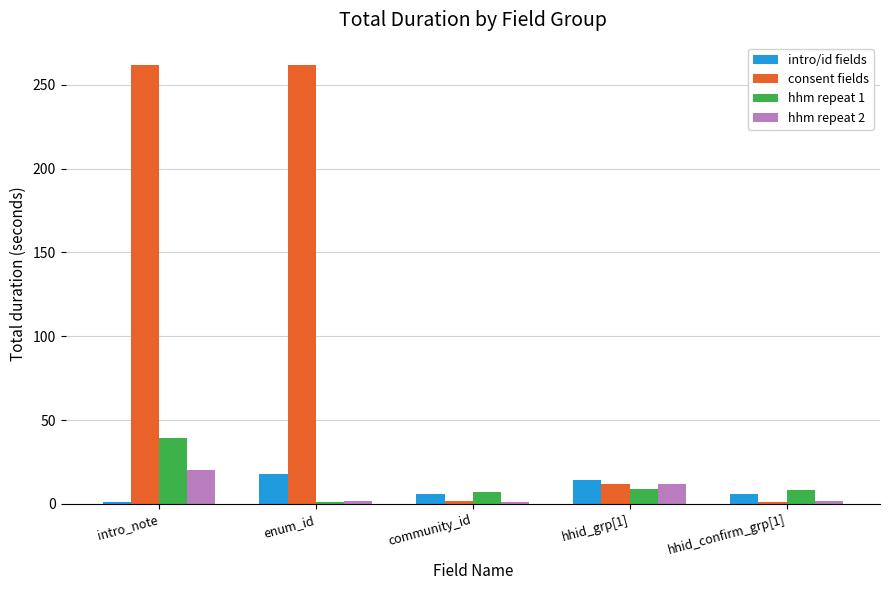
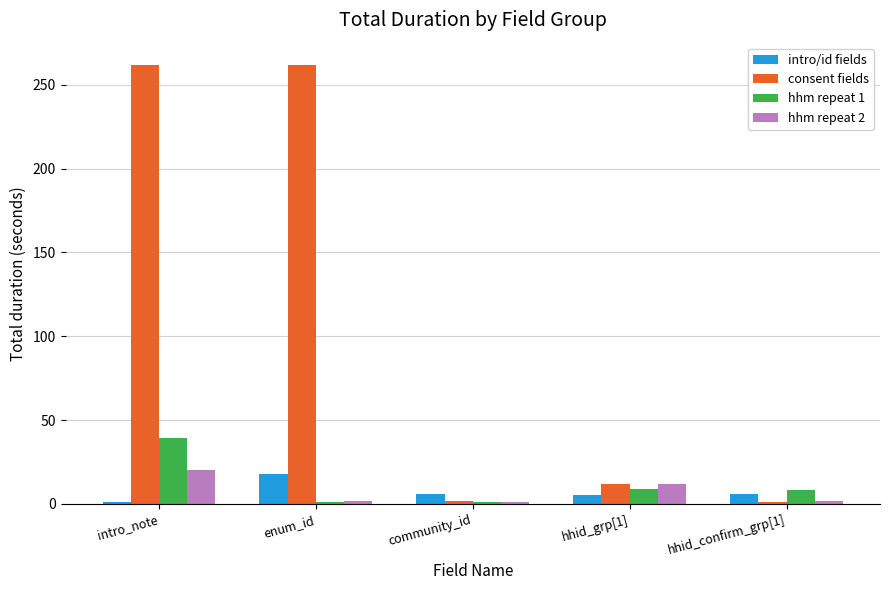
hhm repeat 1, community_id: 7 -> 1
intro/id fields, hhid_grp[1]: 14 -> 5
